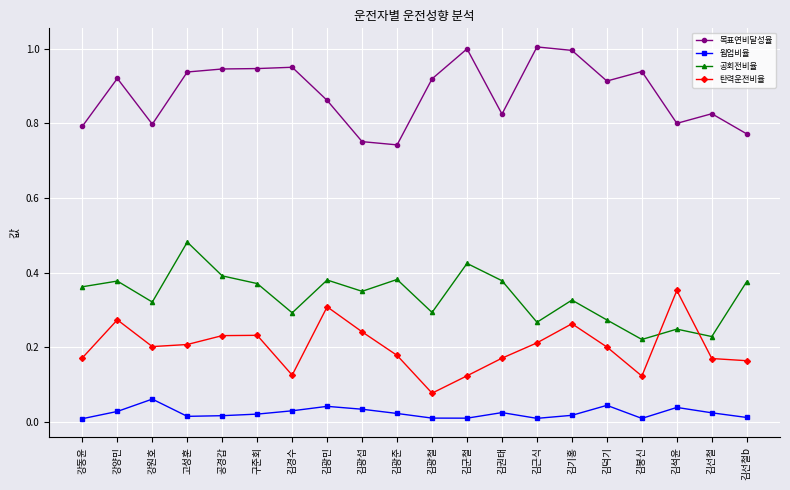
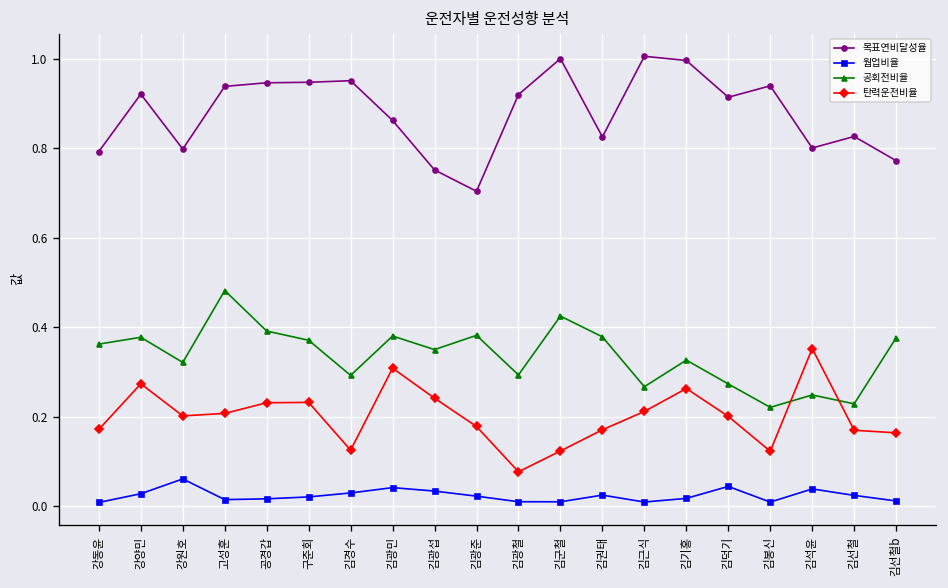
목표연비달성율, 김광준: 0.74 -> 0.70
